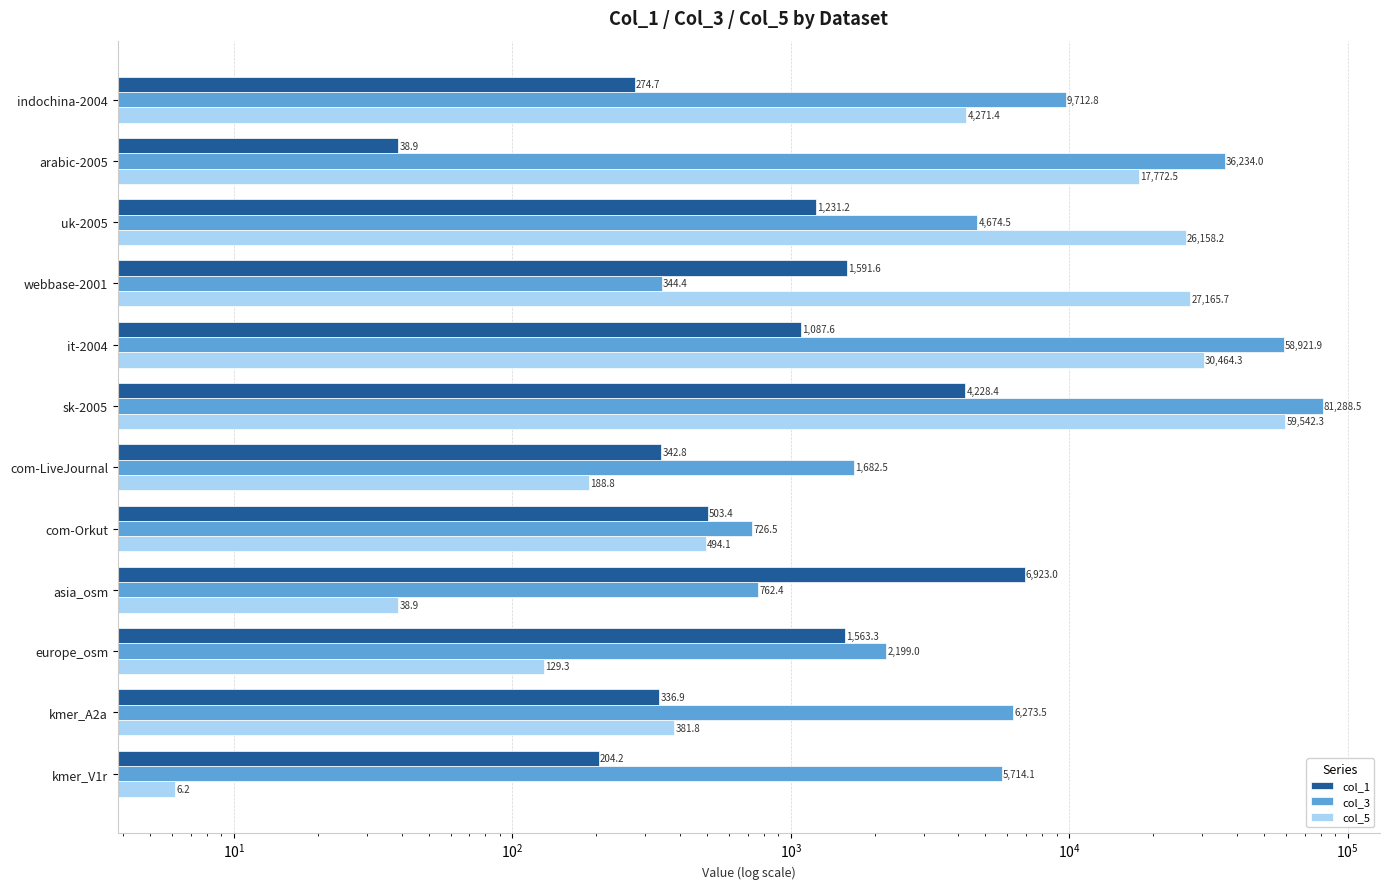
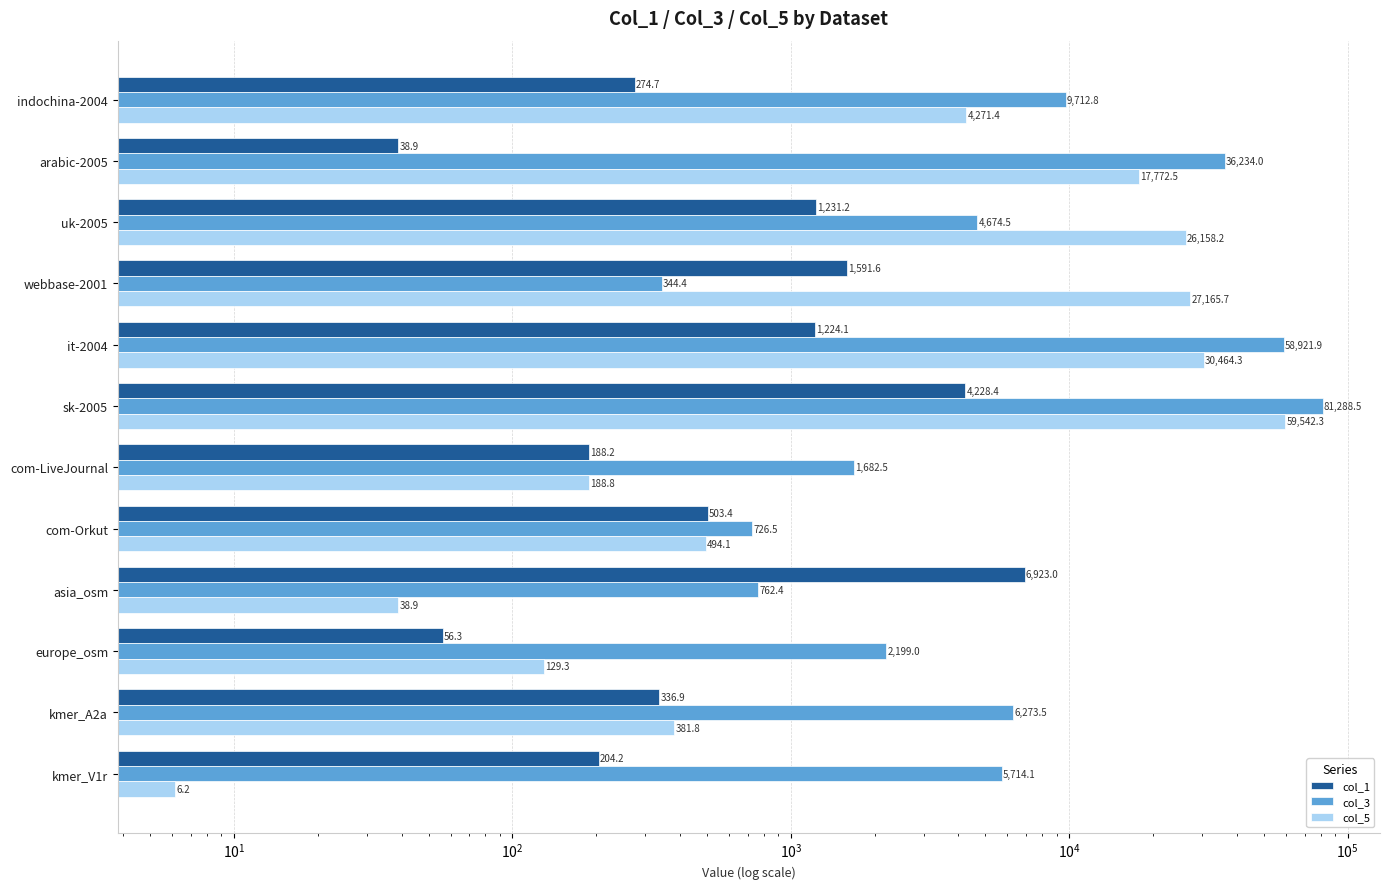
col_1, it-2004: 1,087.6 -> 1,224.1
col_1, com-LiveJournal: 342.8 -> 188.2
col_1, europe_osm: 1,563.3 -> 56.3
